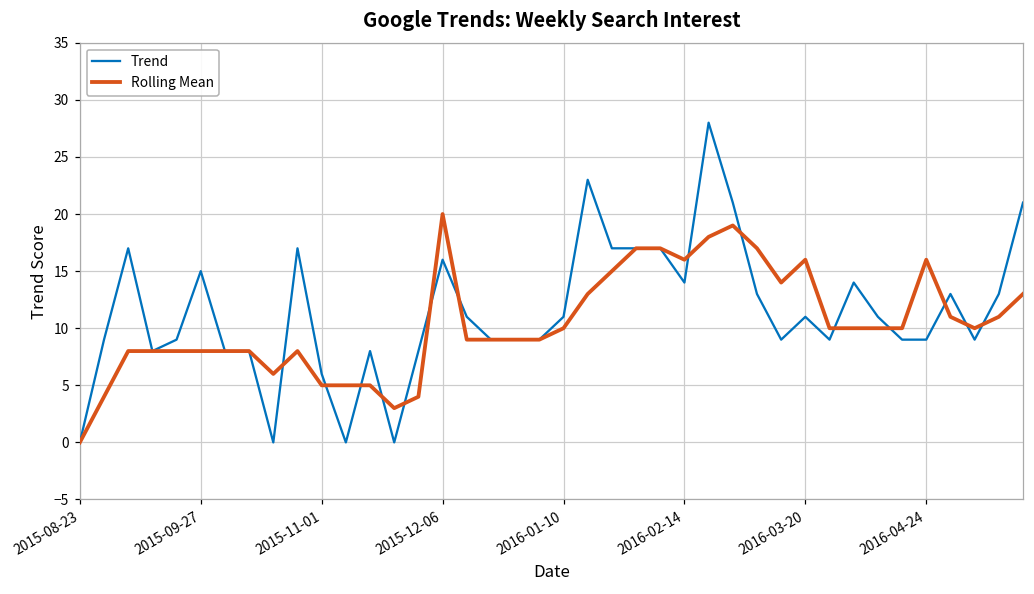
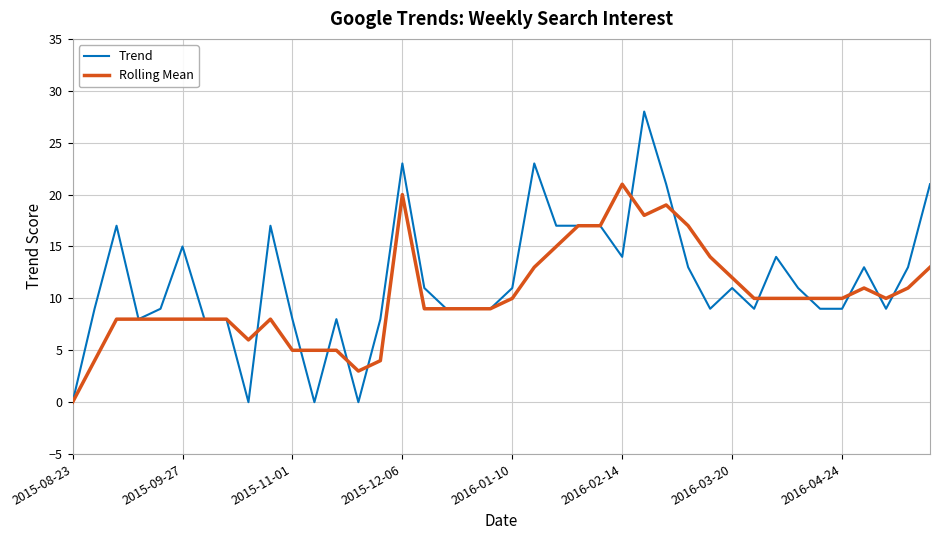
Trend, 2015-11-01: 6 -> 8
Trend, 2015-12-06: 16 -> 23
Rolling Mean, 2016-02-14: 16 -> 21
Rolling Mean, 2016-03-20: 16 -> 12
Rolling Mean, 2016-04-24: 16 -> 10
